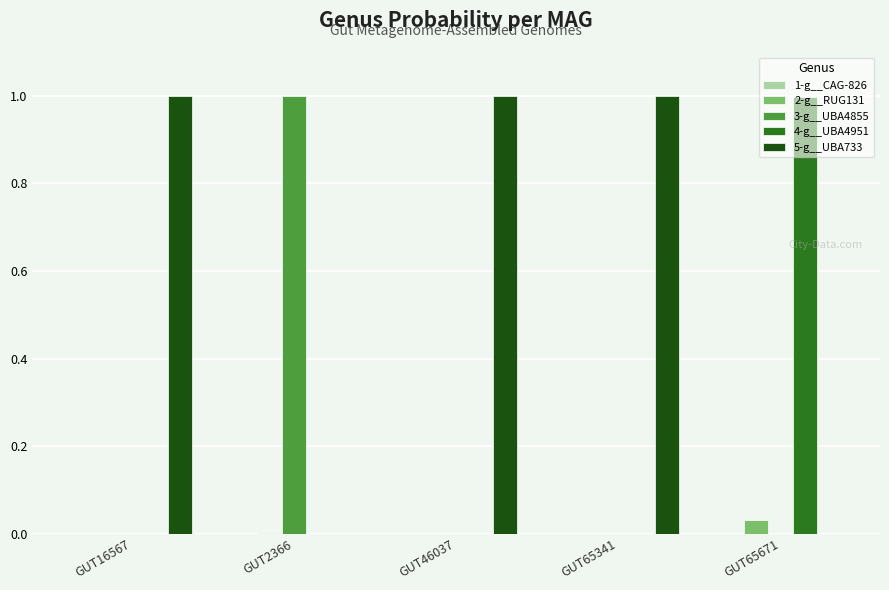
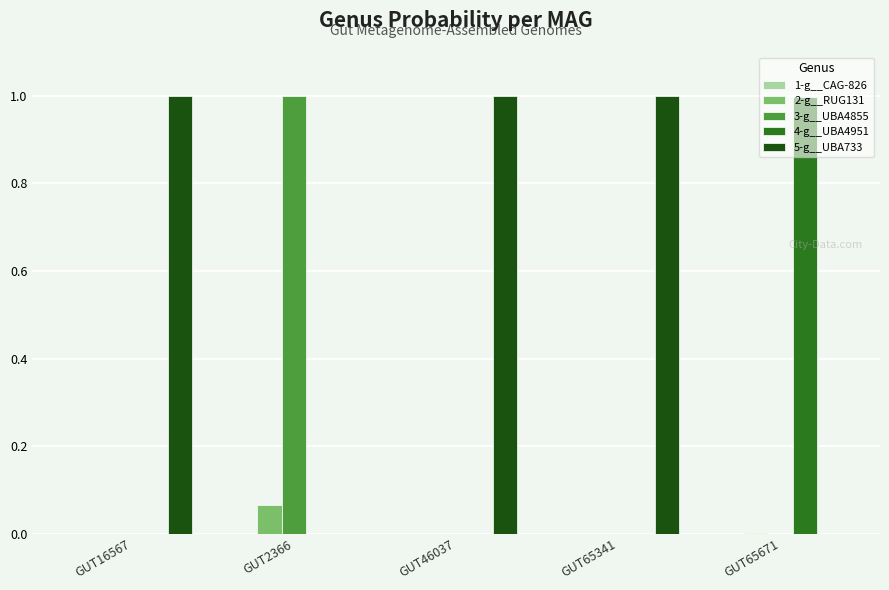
2-g__RUG131, GUT2366: 0.00 -> 0.07
2-g__RUG131, GUT65671: 0.03 -> 0.00
